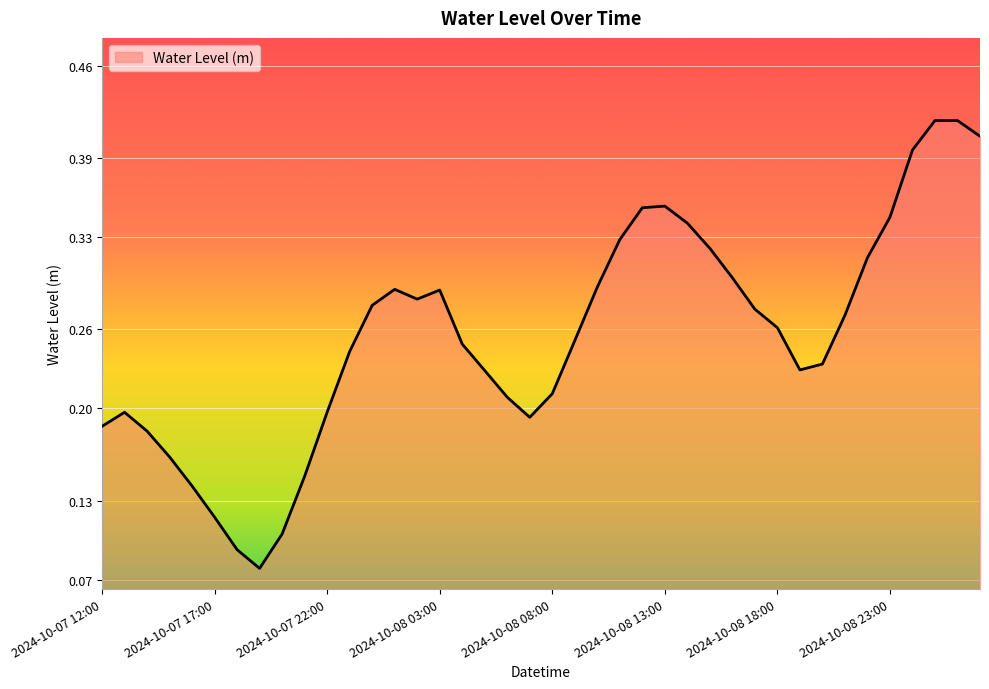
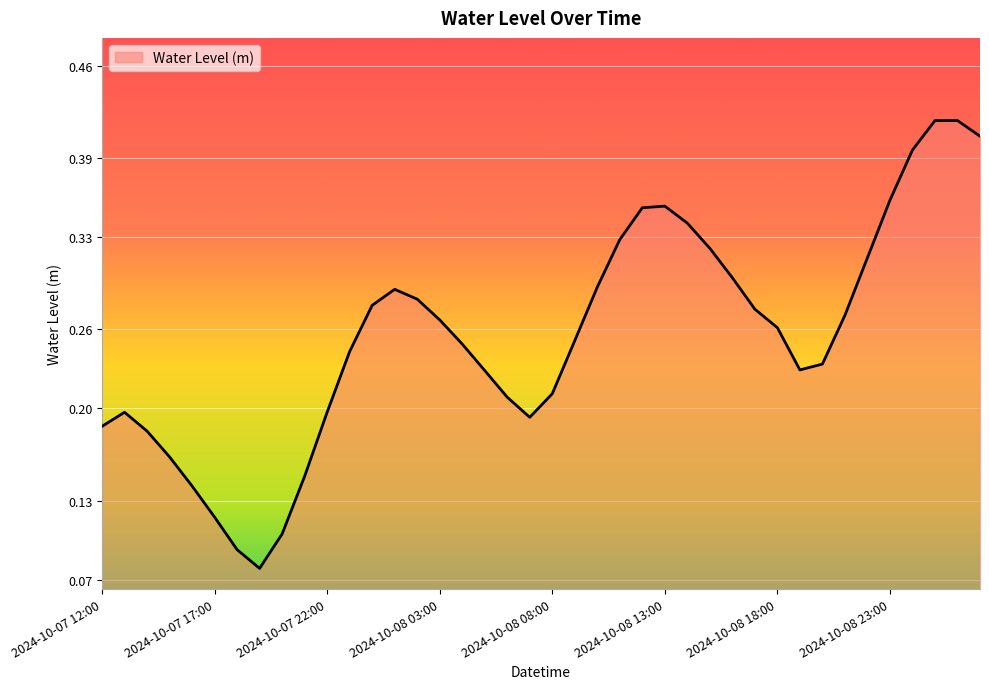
2024-10-08 03:00: 0.290 -> 0.267
2024-10-08 23:00: 0.345 -> 0.358
